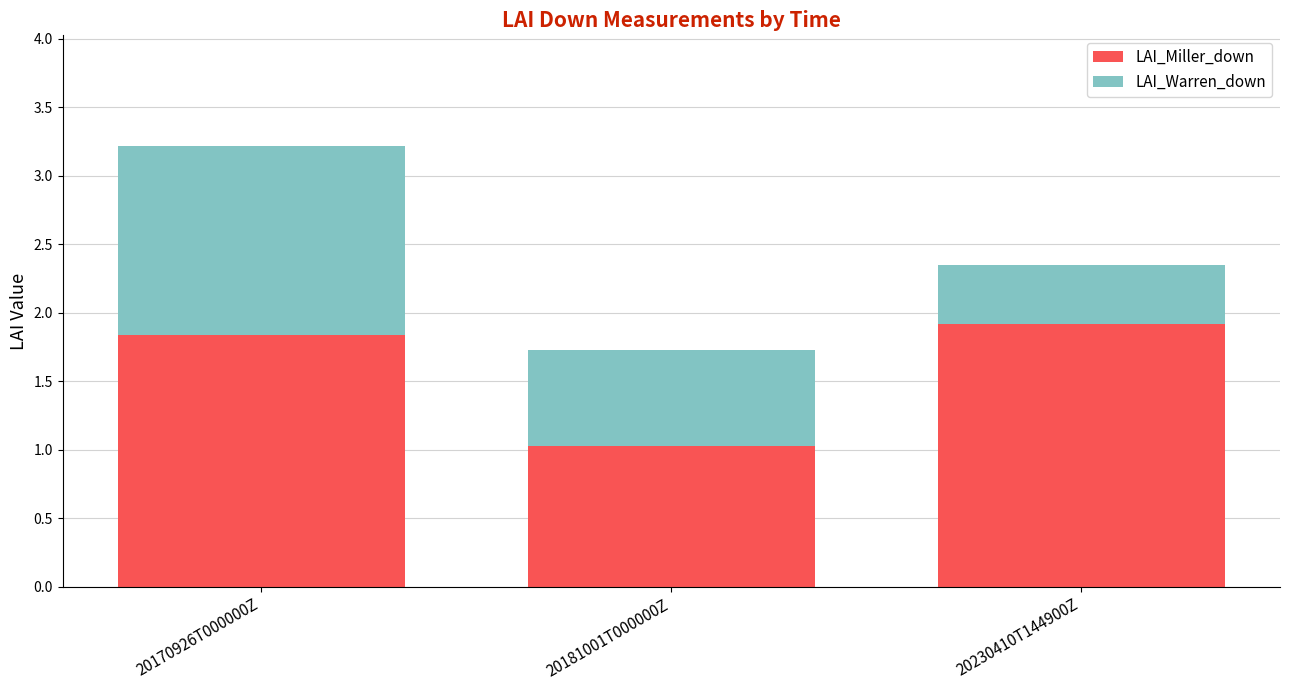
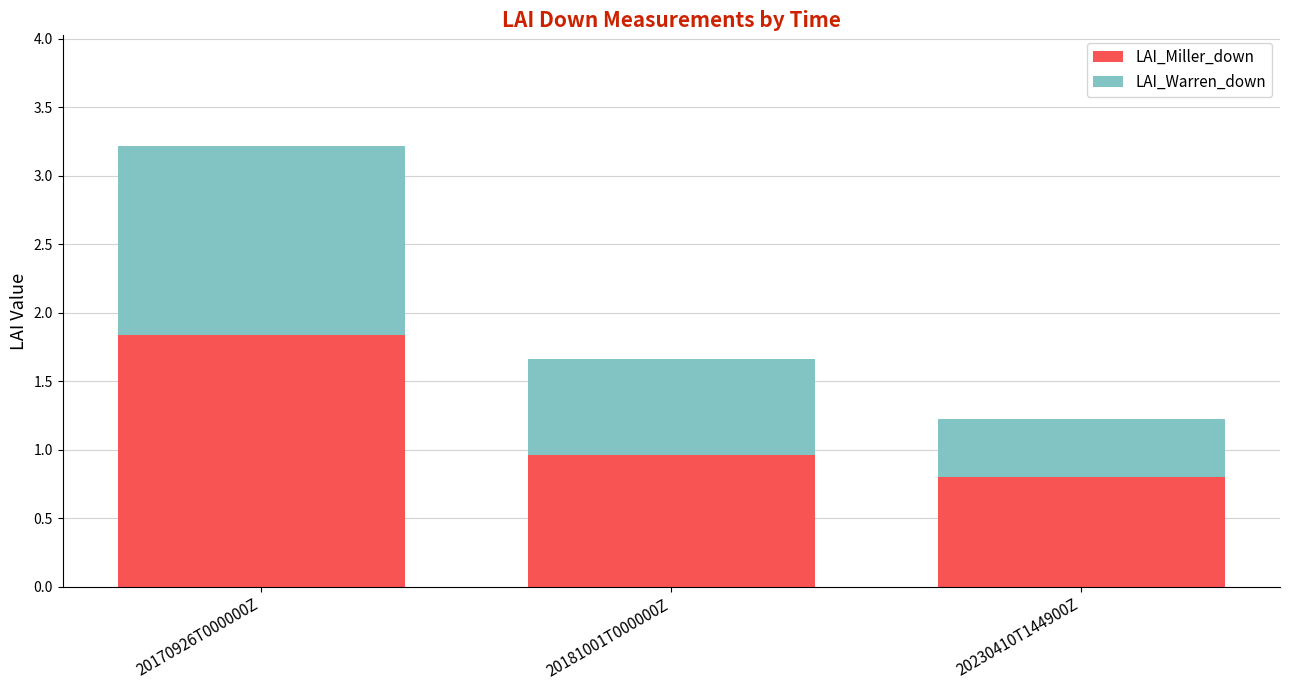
LAI_Miller_down, 20181001T000000Z: 1.03 -> 0.96
LAI_Miller_down, 20230410T144900Z: 1.92 -> 0.80
